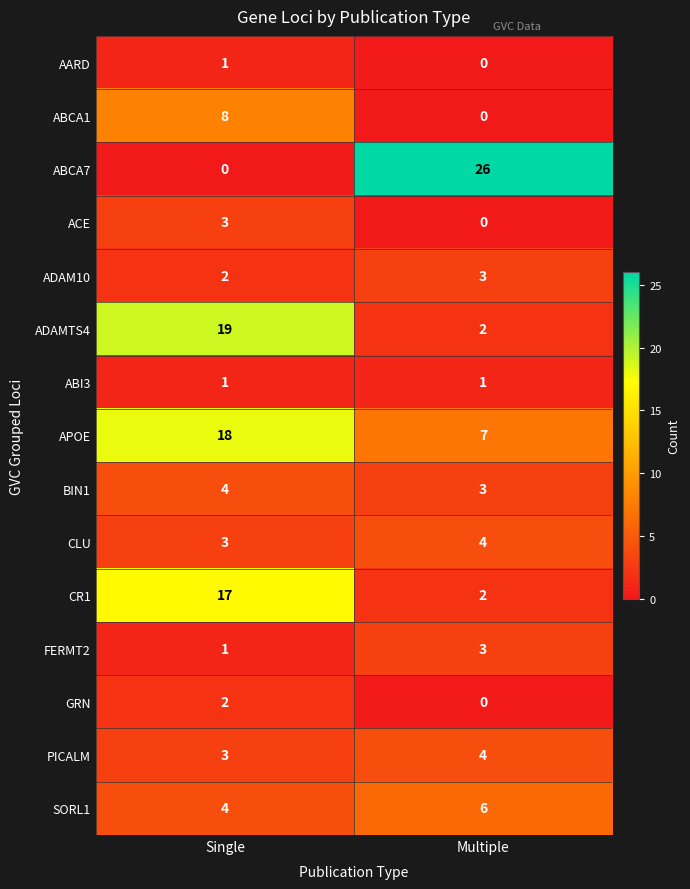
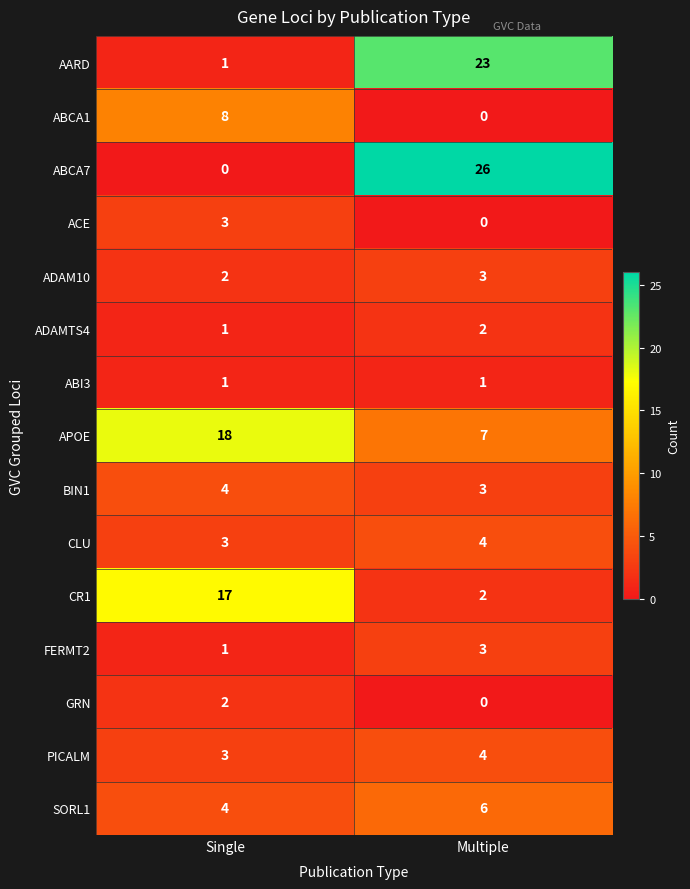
AARD, Multiple: 0 -> 23
ADAMTS4, Single: 19 -> 1
